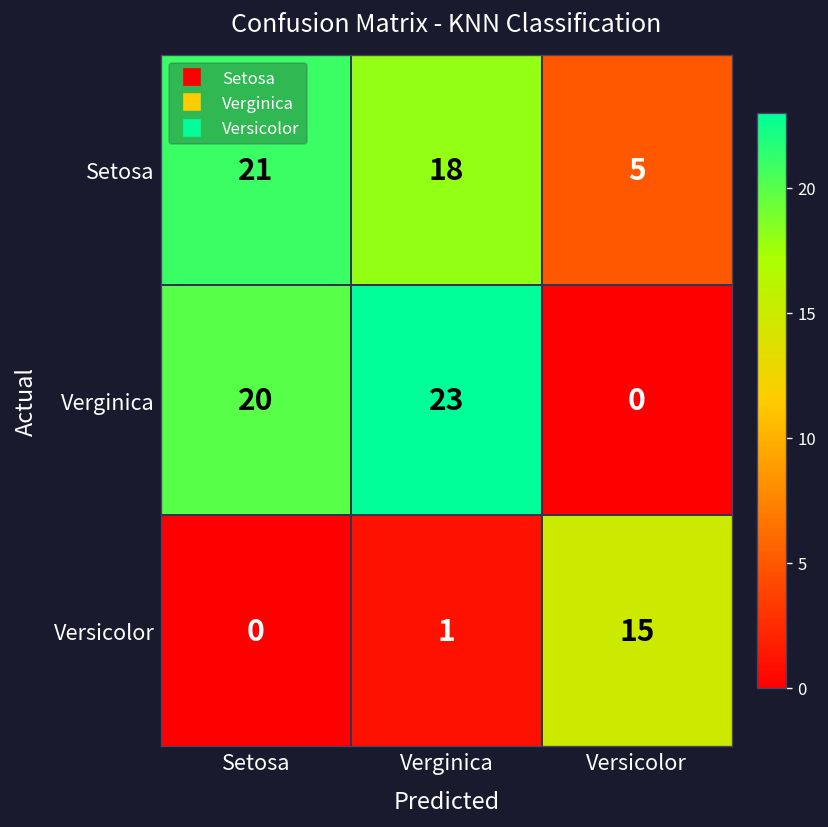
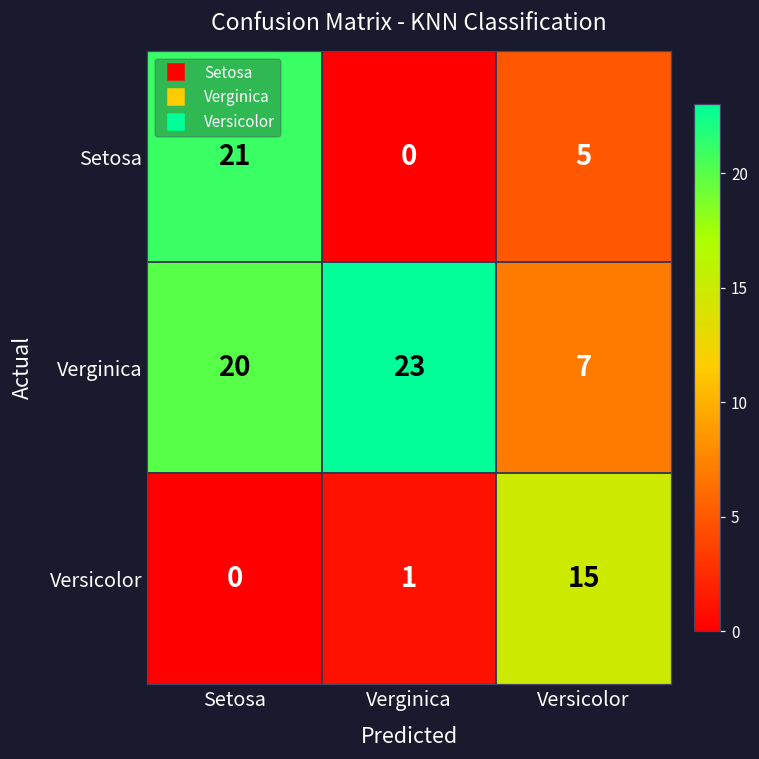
Setosa, Verginica: 18 -> 0
Verginica, Versicolor: 0 -> 7
